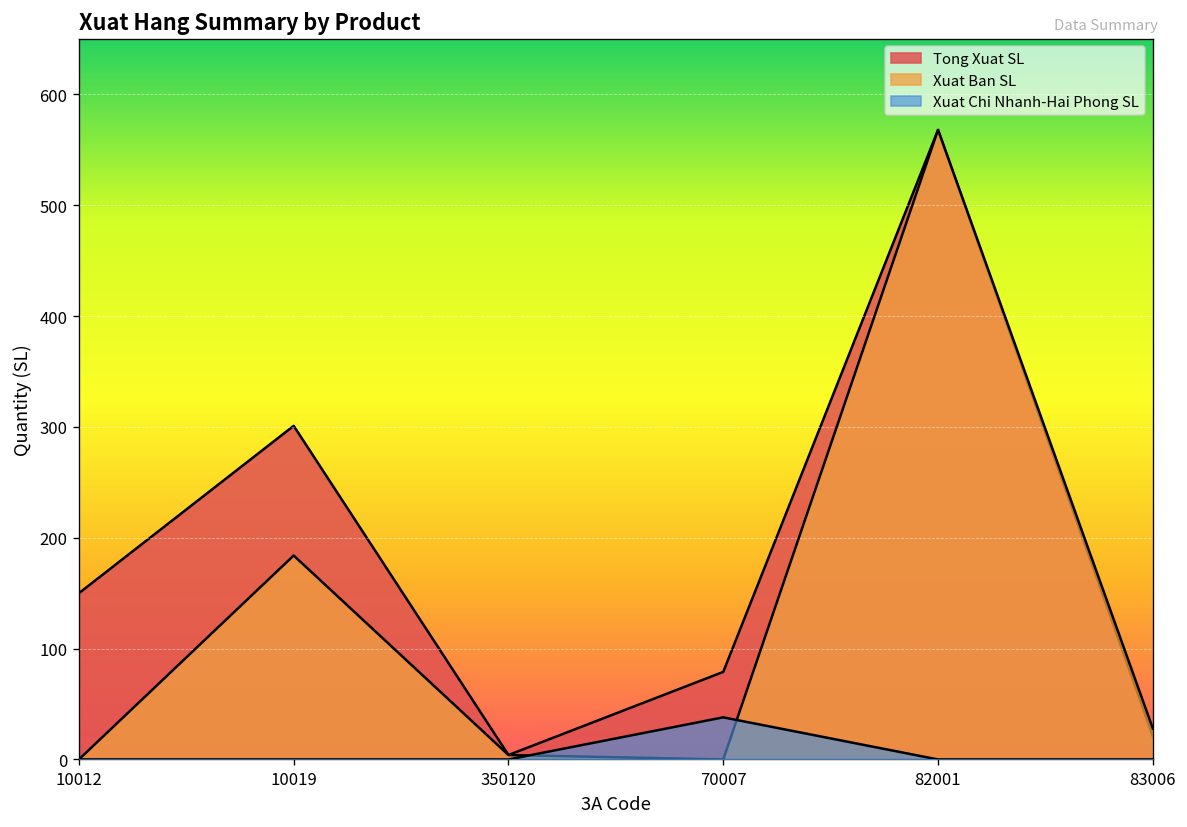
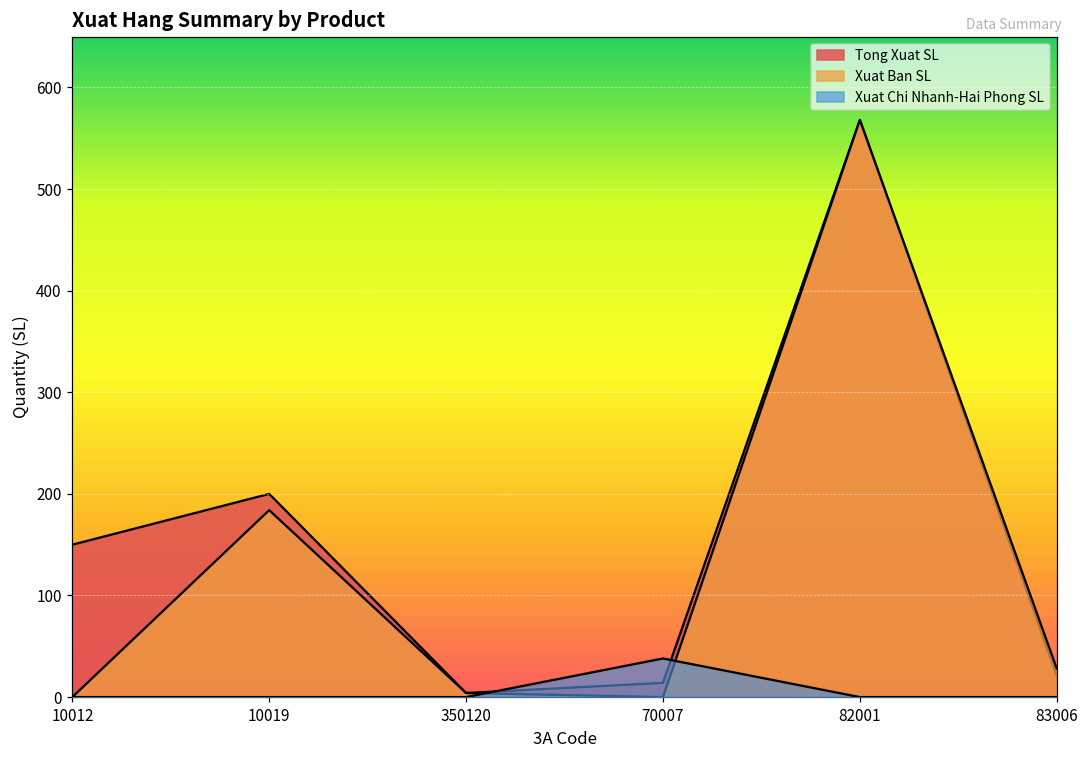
Tong Xuat SL, 10019: 300 -> 200
Tong Xuat SL, 70007: 80 -> 10
